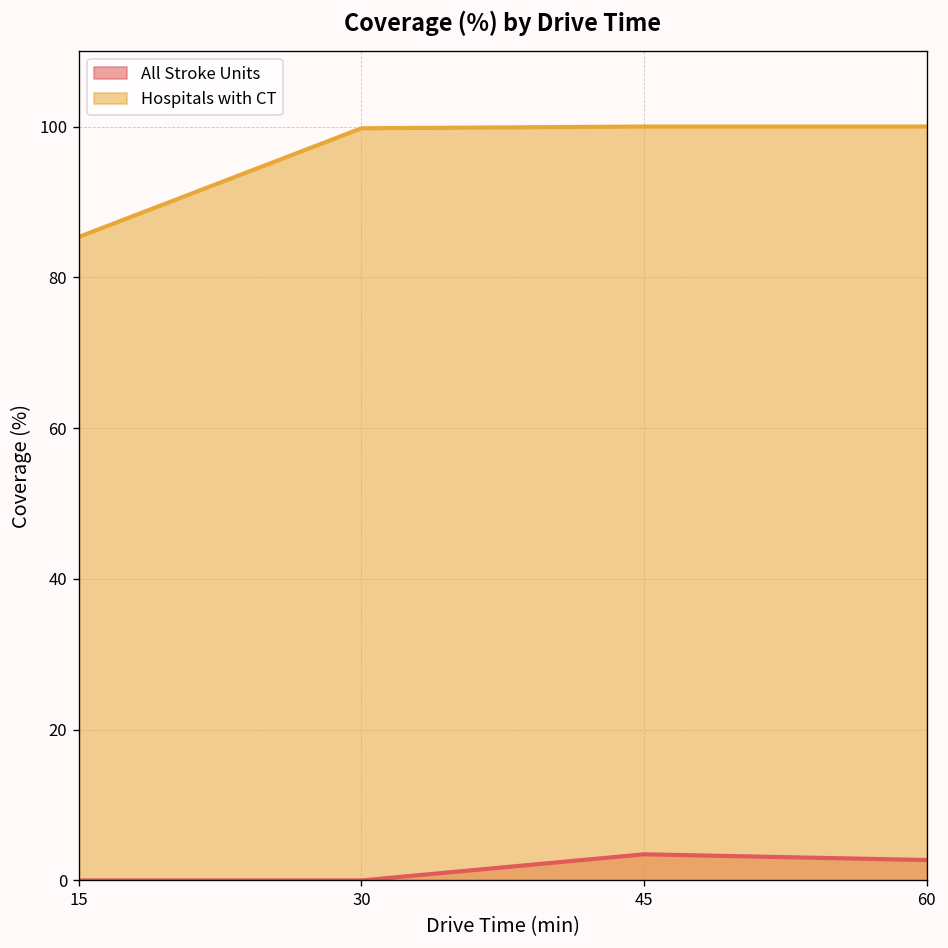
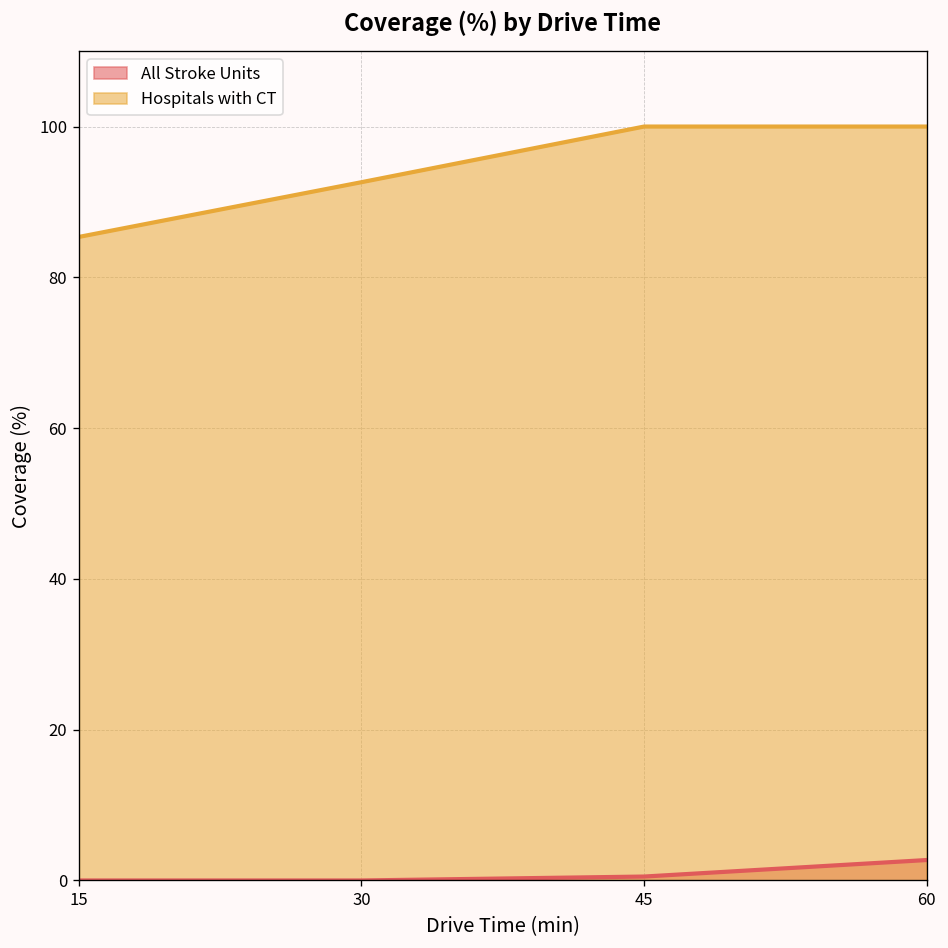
Hospitals with CT, 30: 100 -> 93
All Stroke Units, 45: 3 -> 1
